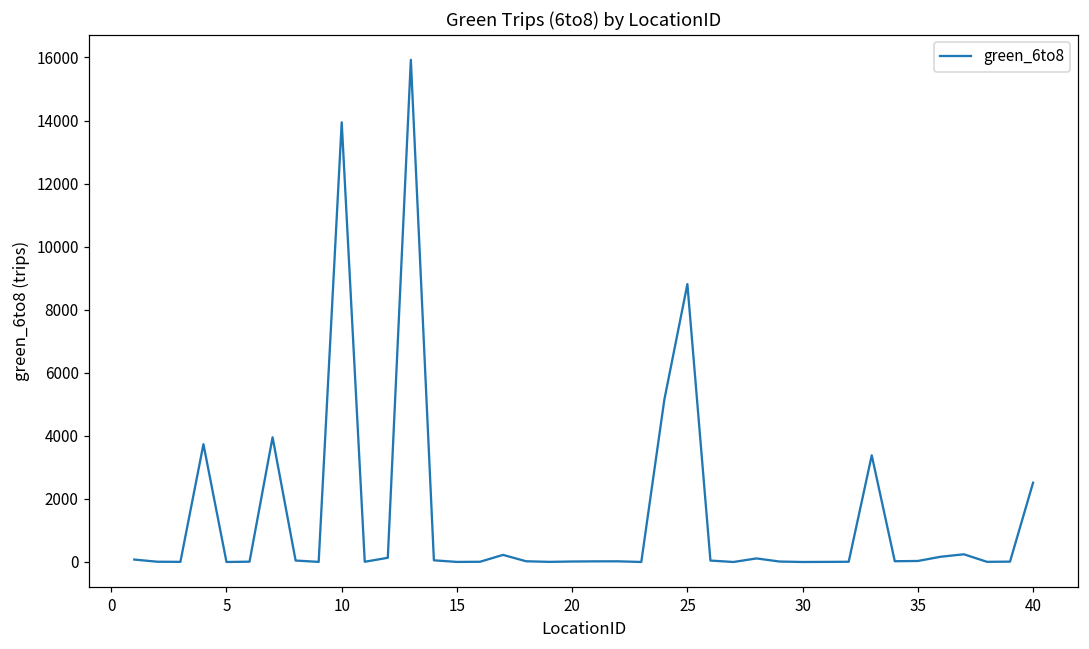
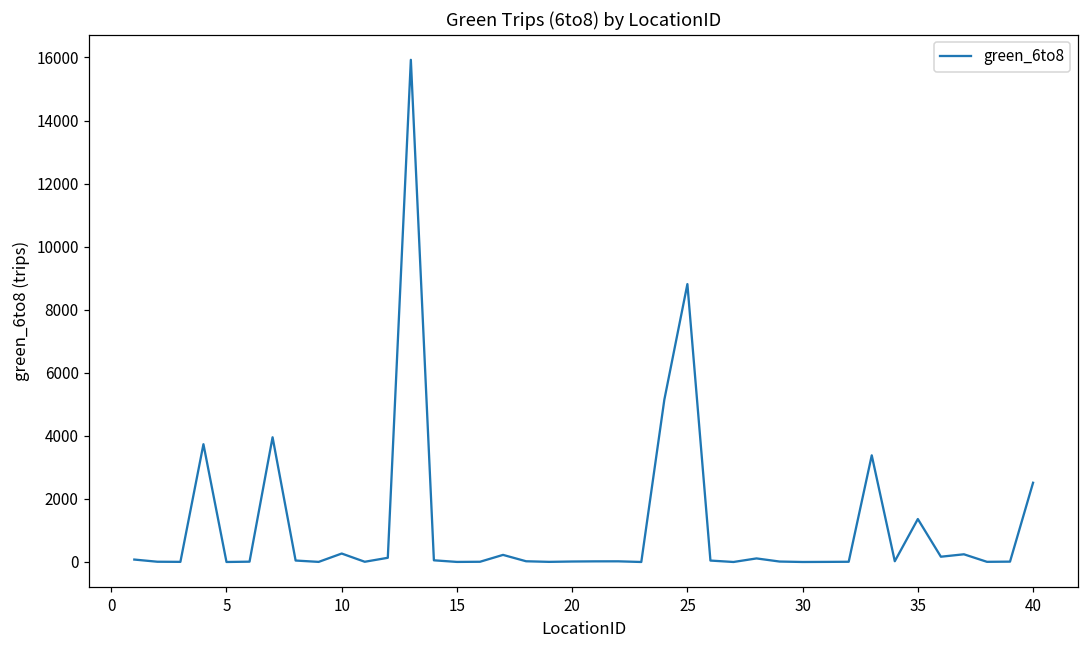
10: 13900 -> 300
35: 0 -> 1400
